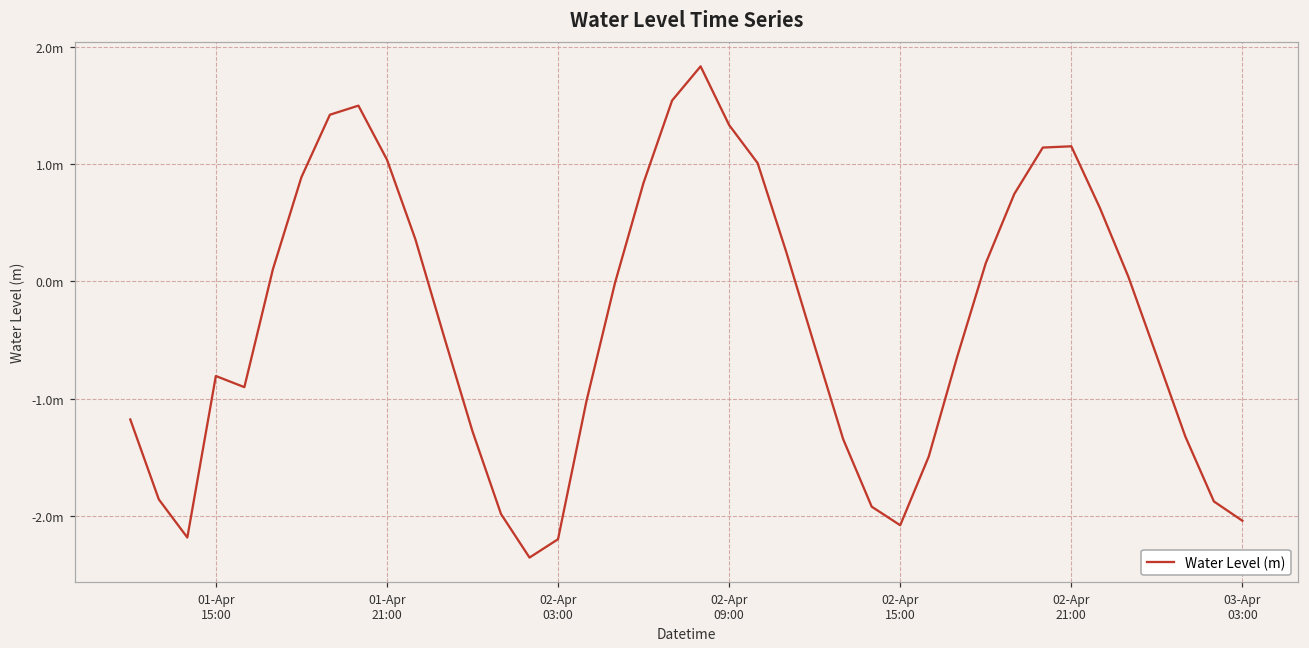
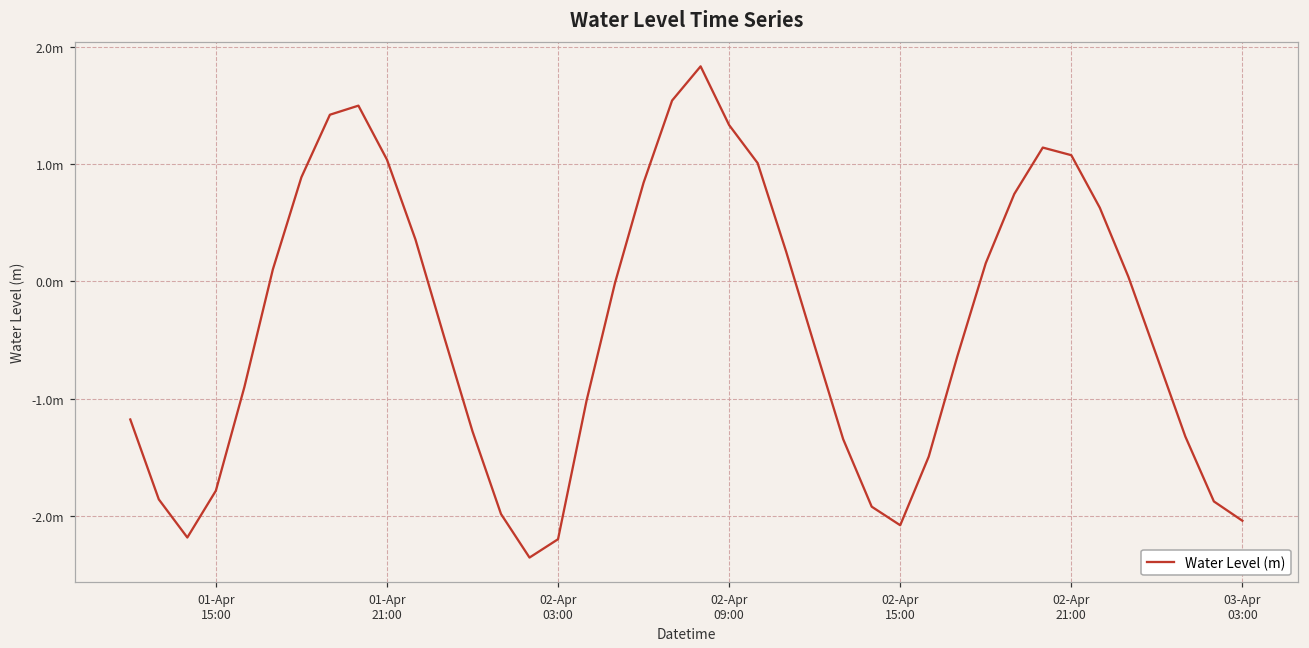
01-Apr 15:00: -0.81m -> -1.78m
02-Apr 21:00: 1.15m -> 1.07m
